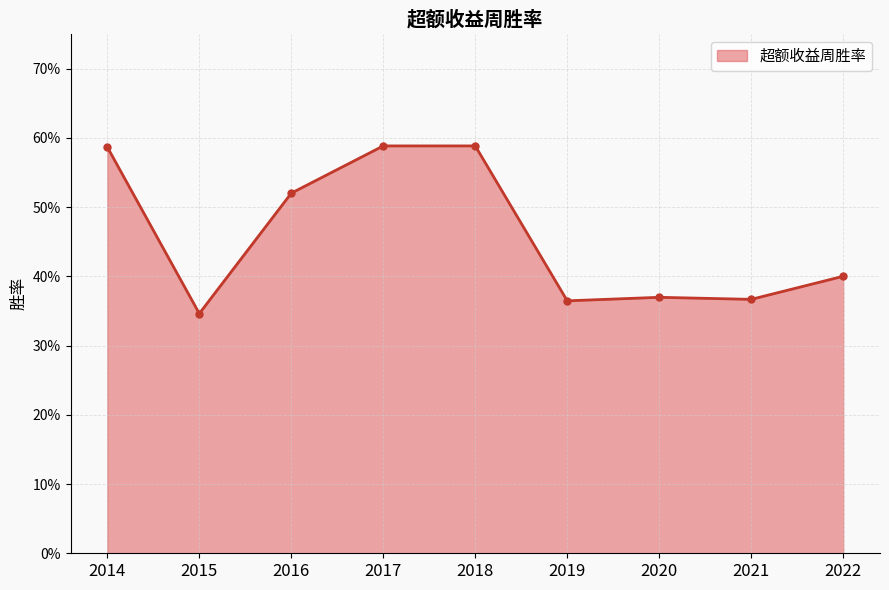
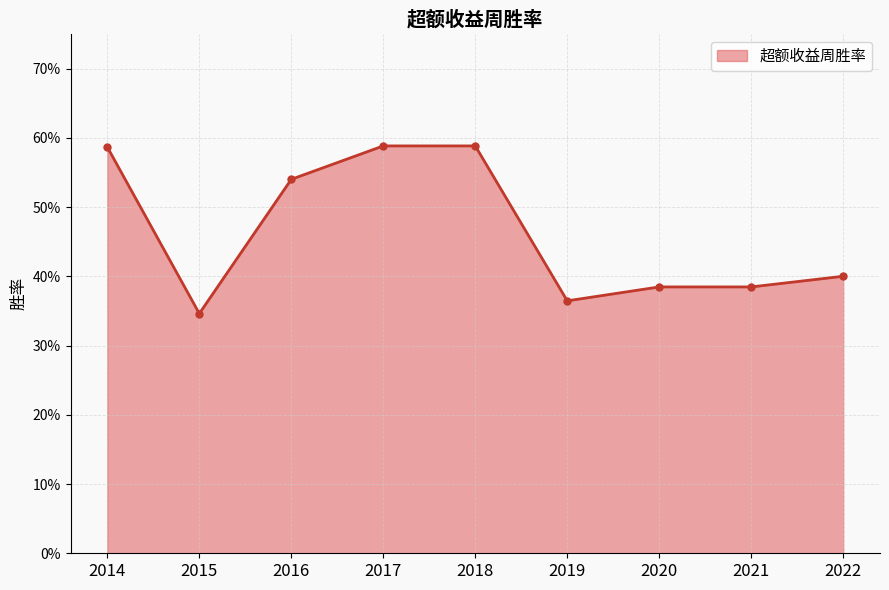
2016: 52% -> 54%
2020: 37% -> 38%
2021: 37% -> 38%
